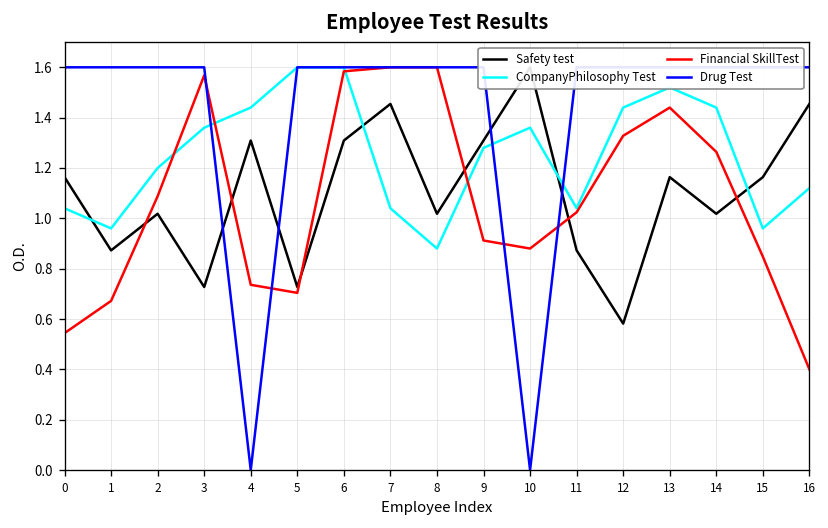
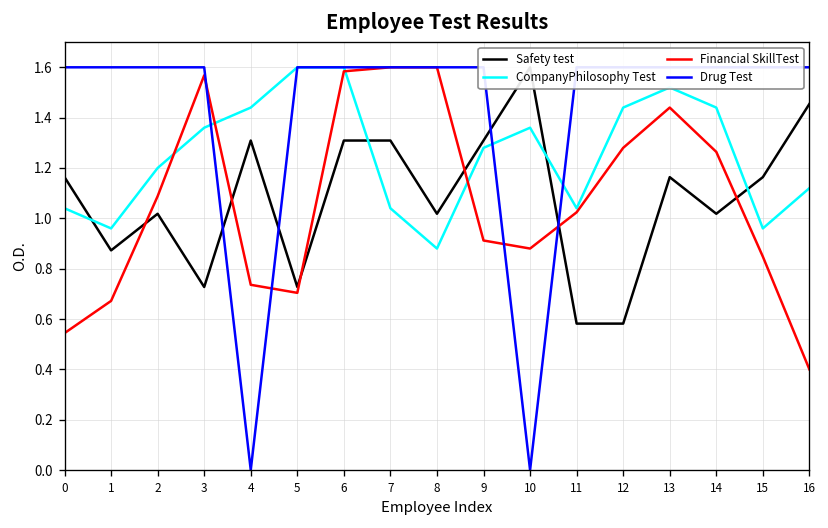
Safety test, 7: 1.45 -> 1.31
Safety test, 11: 0.87 -> 0.58
Financial SkillTest, 12: 1.33 -> 1.28
